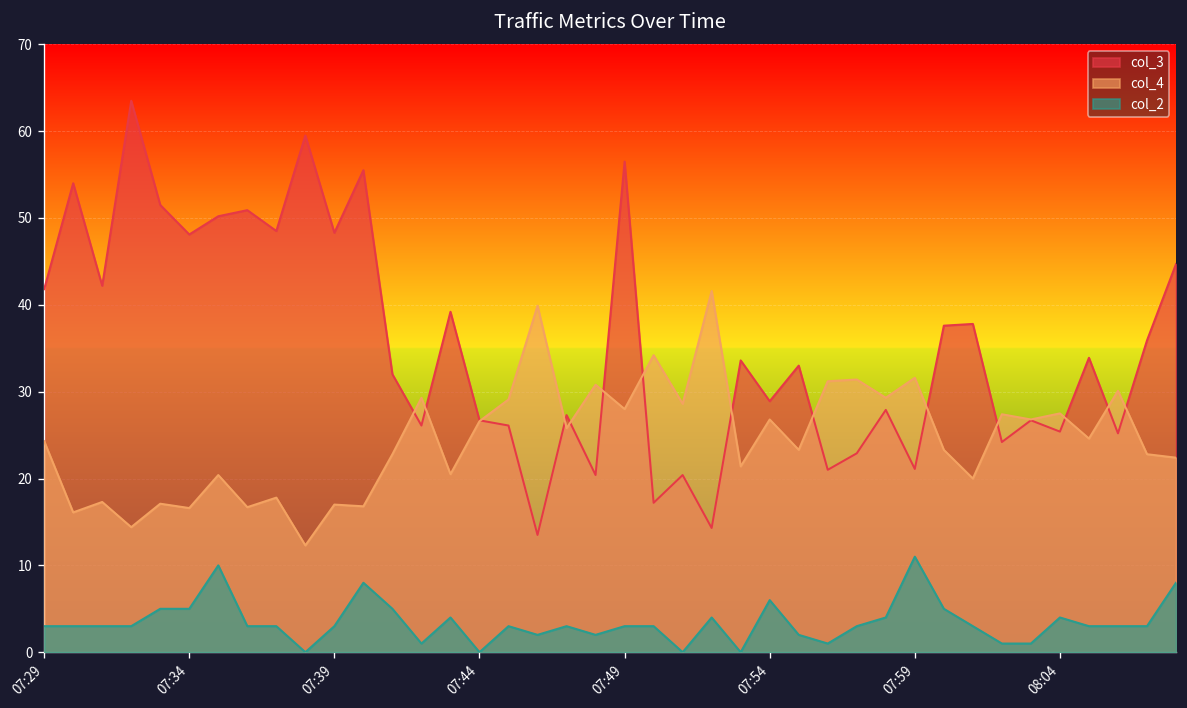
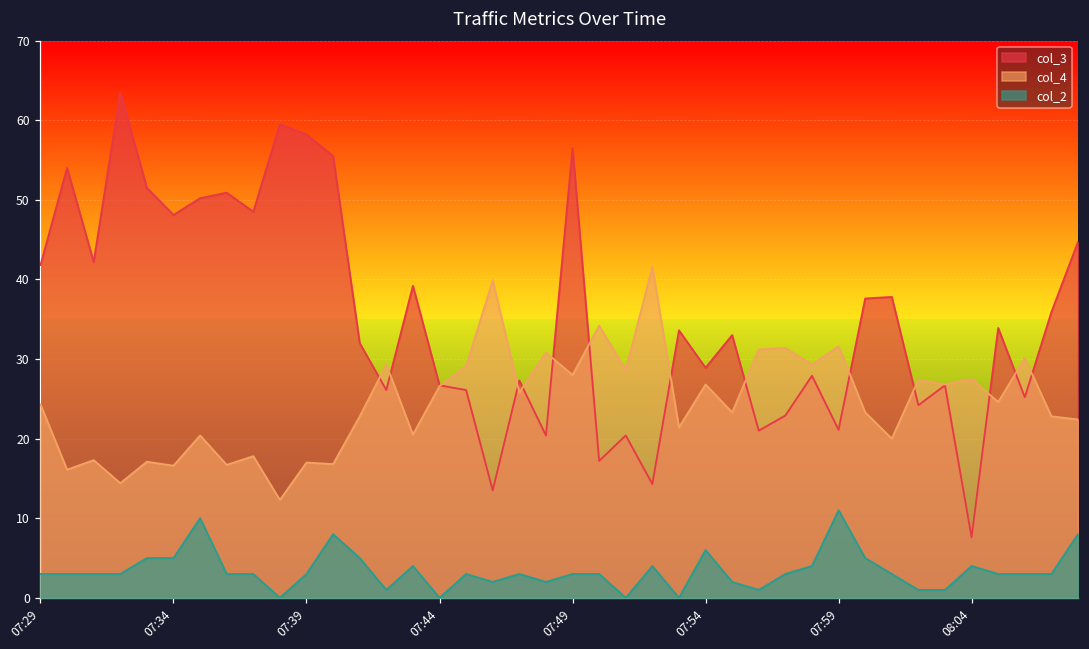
col_3, 07:39: 48 -> 58
col_3, 08:04: 25 -> 8
